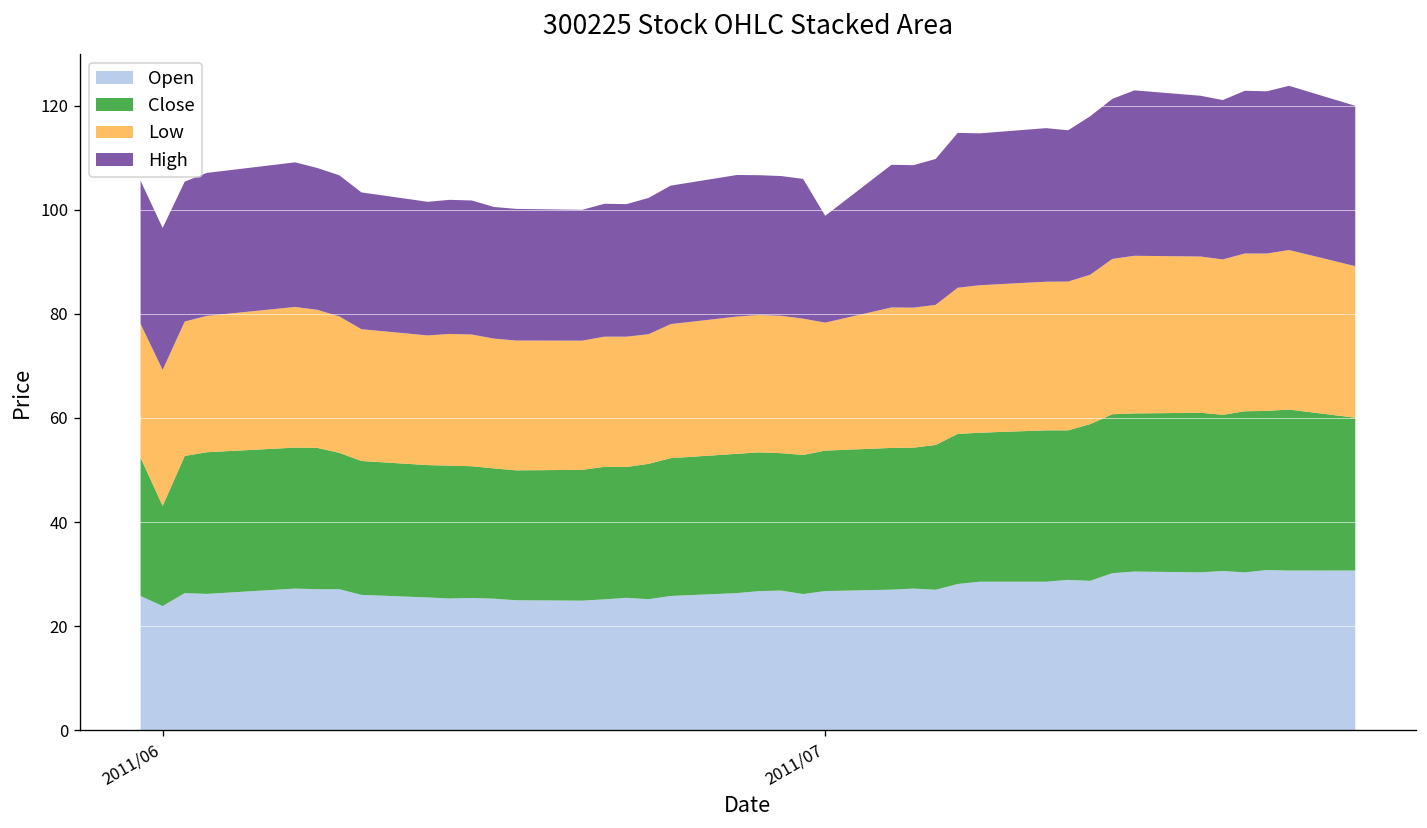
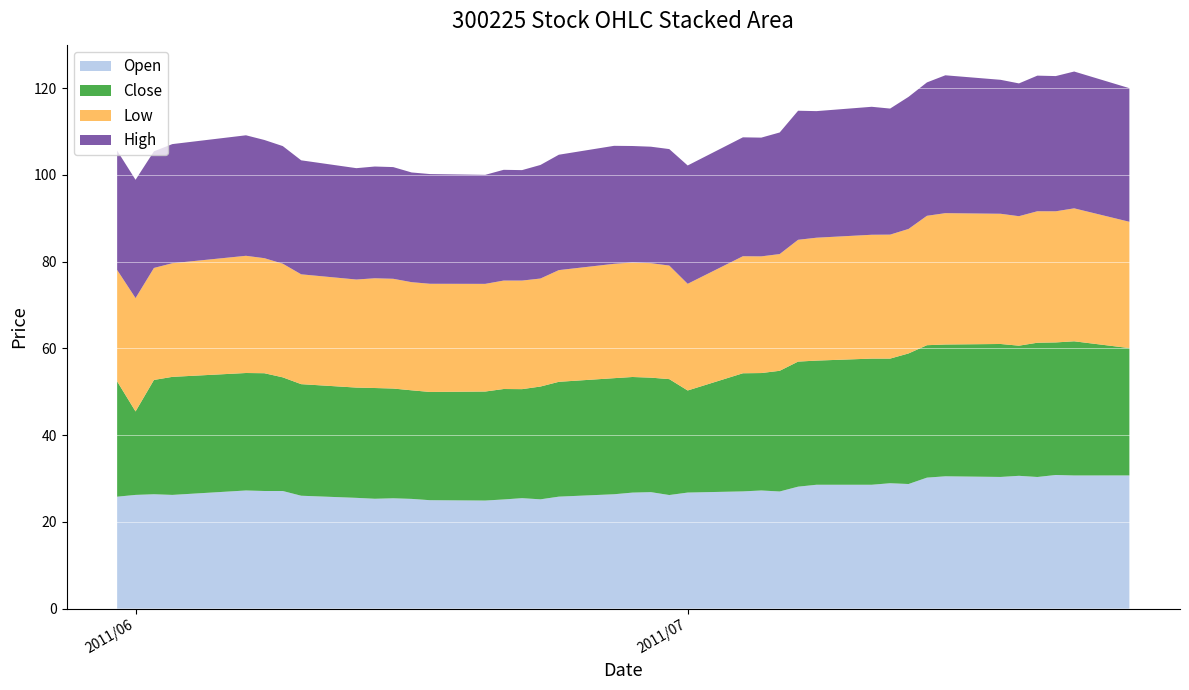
Open, 2011/06: 24 -> 26
Close, 2011/07: 27 -> 24
High, 2011/07: 21 -> 27
